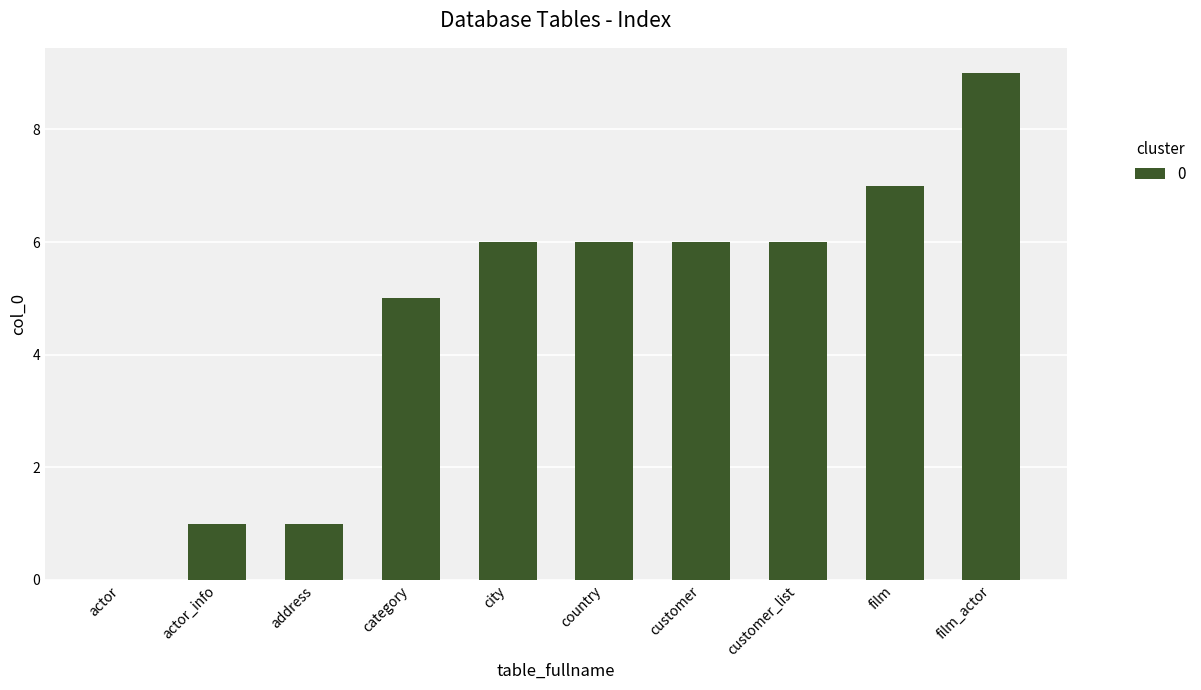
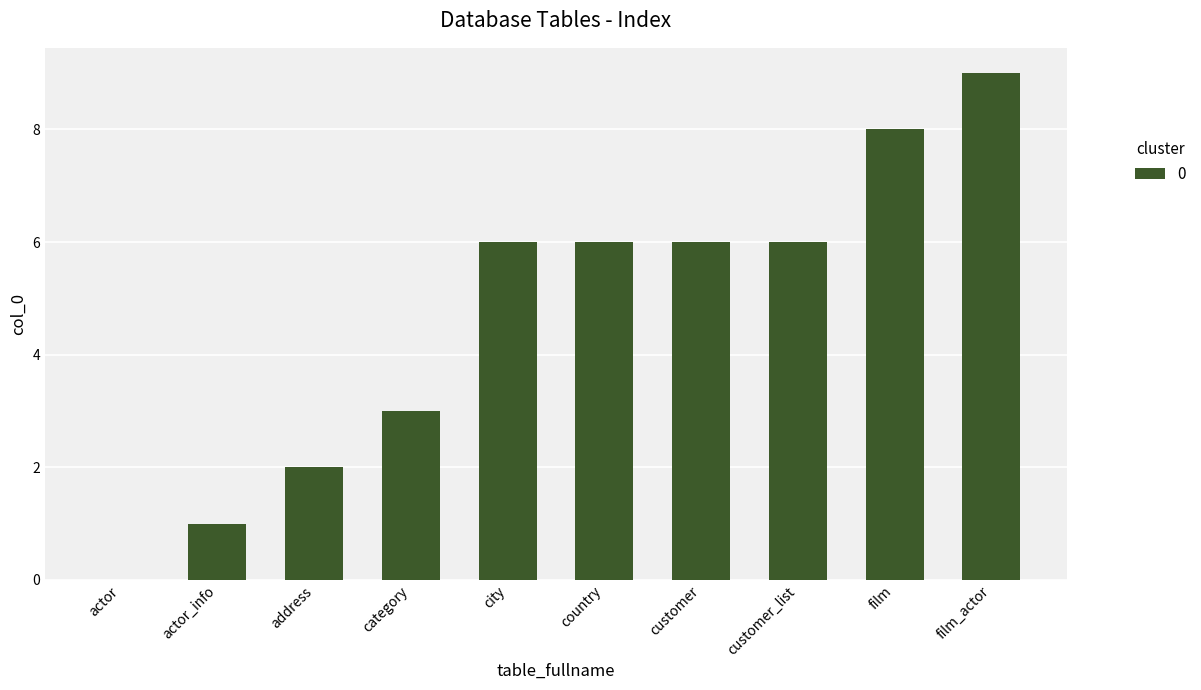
address: 1 -> 2
category: 5 -> 3
film: 7 -> 8
